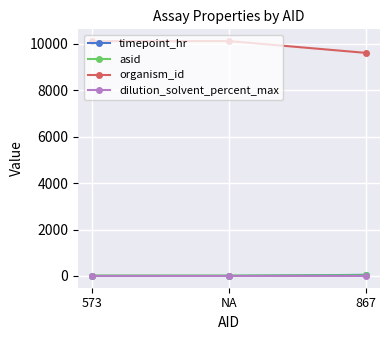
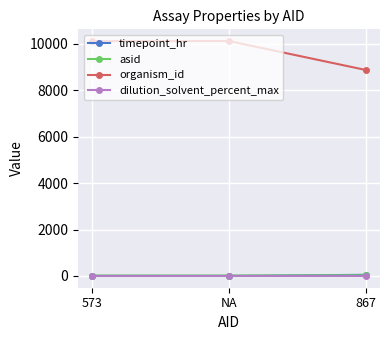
organism_id, 867: 9600 -> 8900
